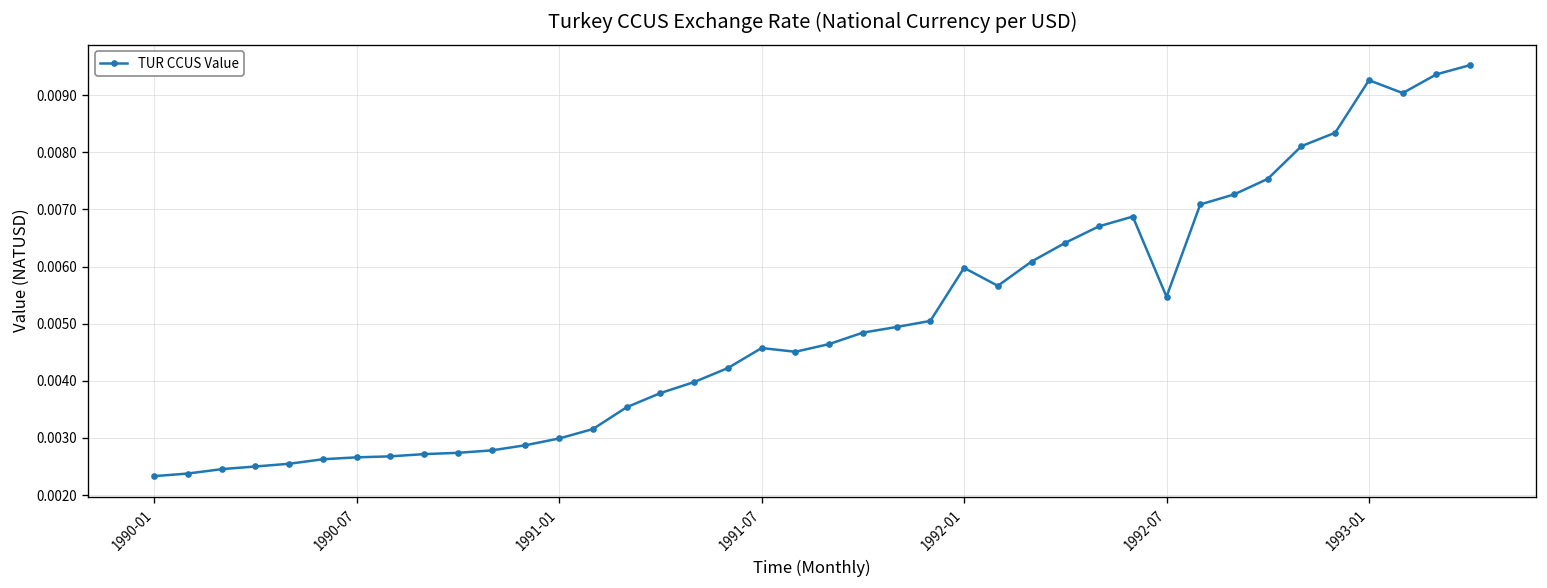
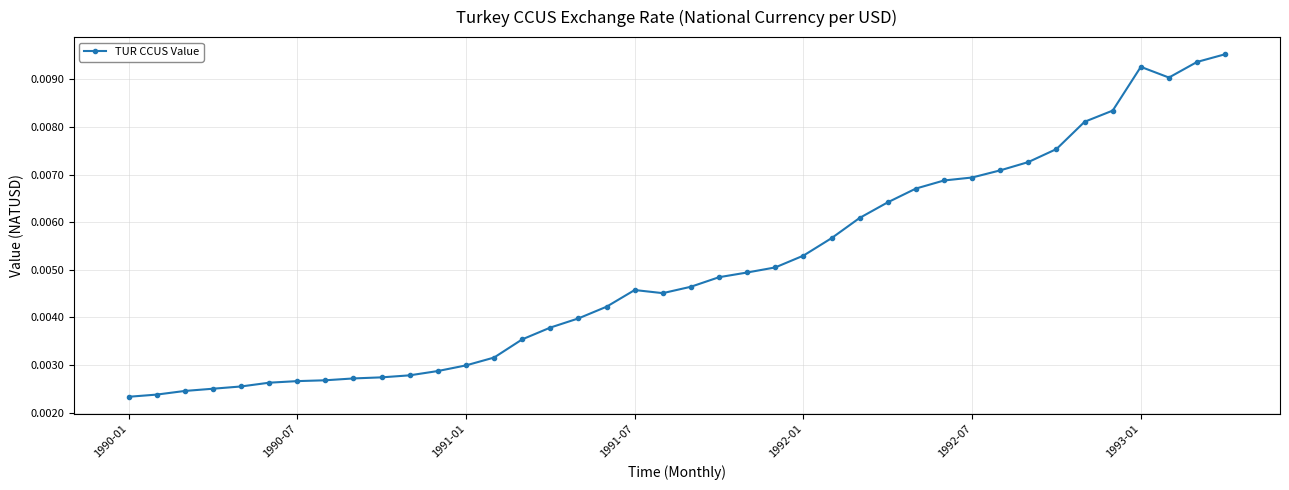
1992-01: 0.0060 -> 0.0053
1992-07: 0.0055 -> 0.0069
